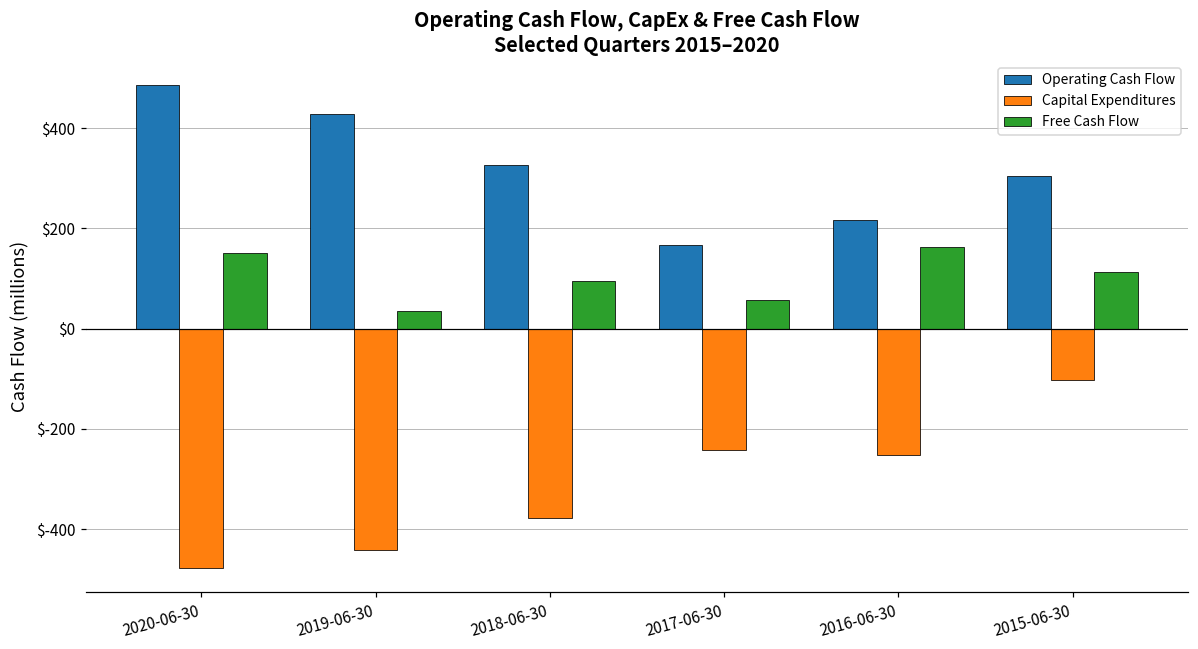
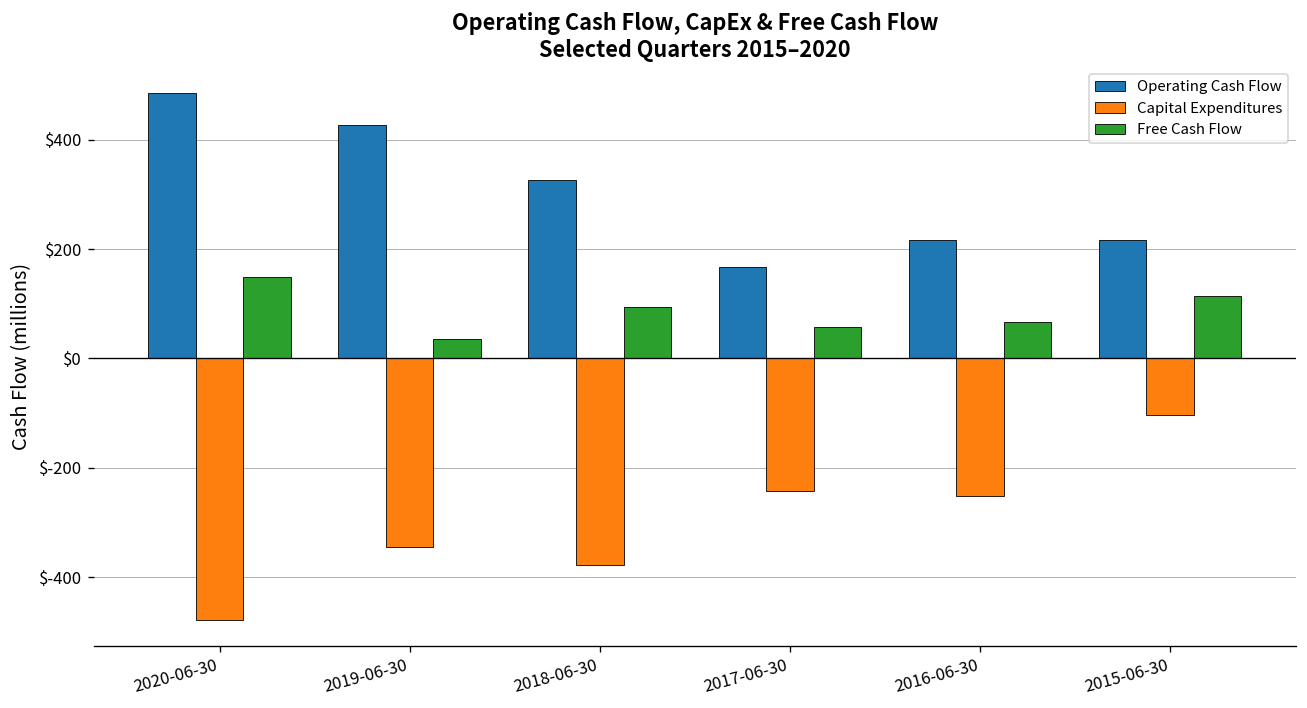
Capital Expenditures, 2019-06-30: $-440 -> $-350
Free Cash Flow, 2016-06-30: $160 -> $70
Operating Cash Flow, 2015-06-30: $300 -> $220
